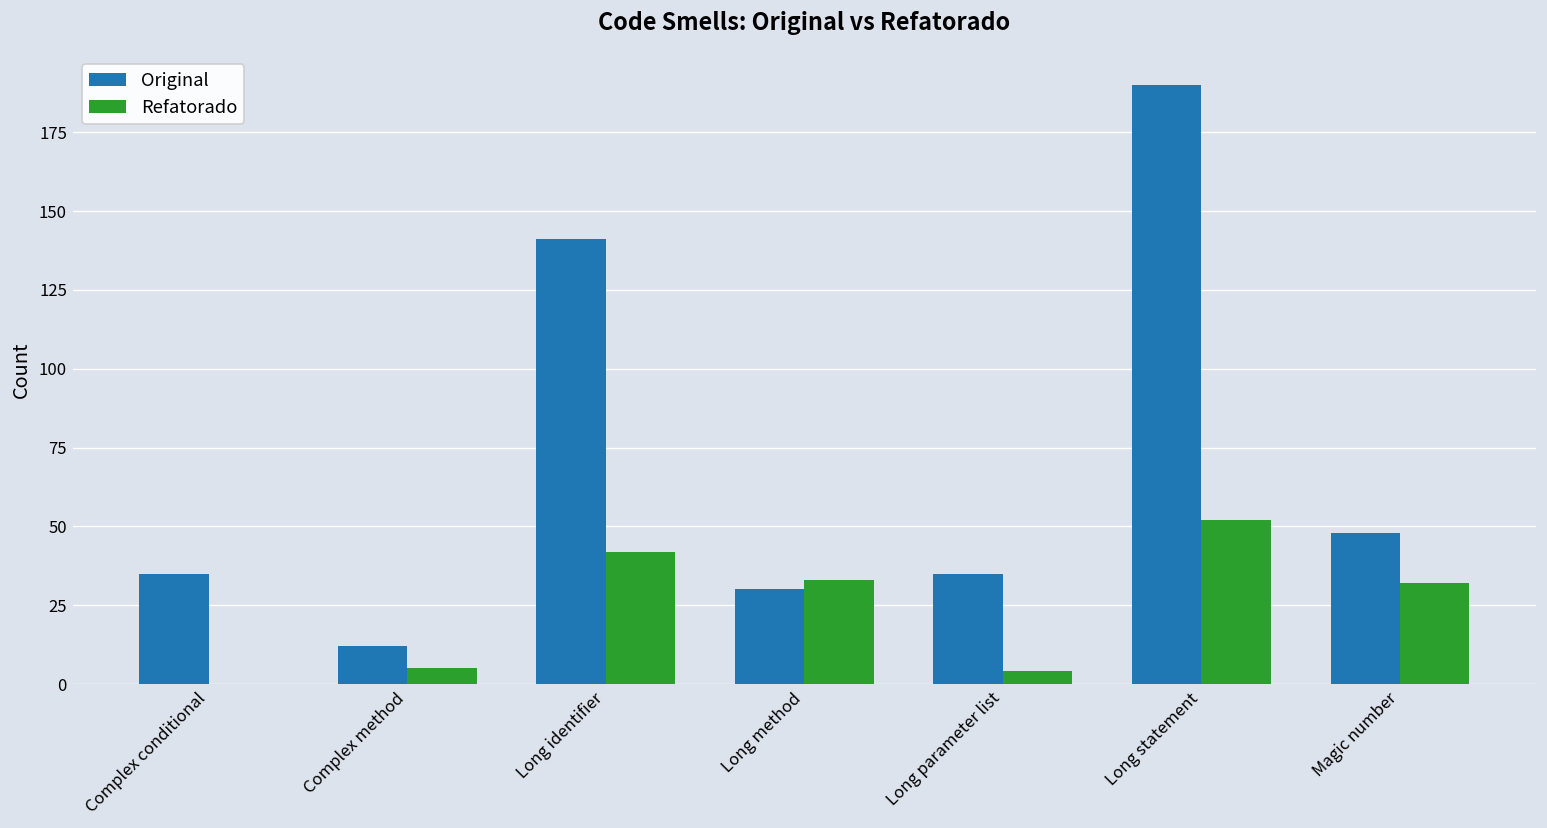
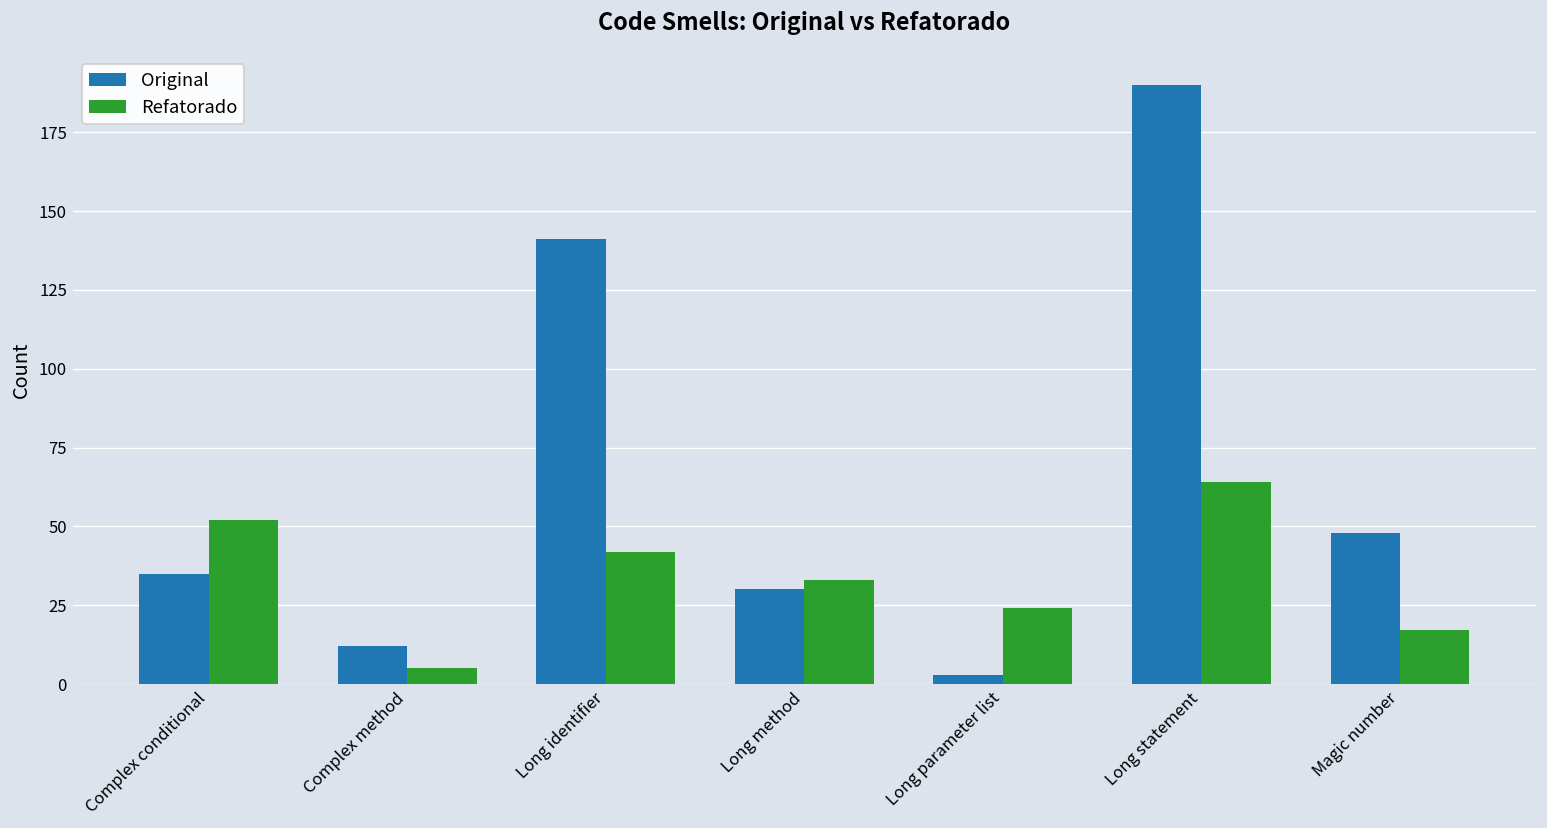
Refatorado, Complex conditional: 0 -> 52
Original, Long parameter list: 35 -> 3
Refatorado, Long parameter list: 4 -> 24
Refatorado, Long statement: 52 -> 64
Refatorado, Magic number: 32 -> 17
